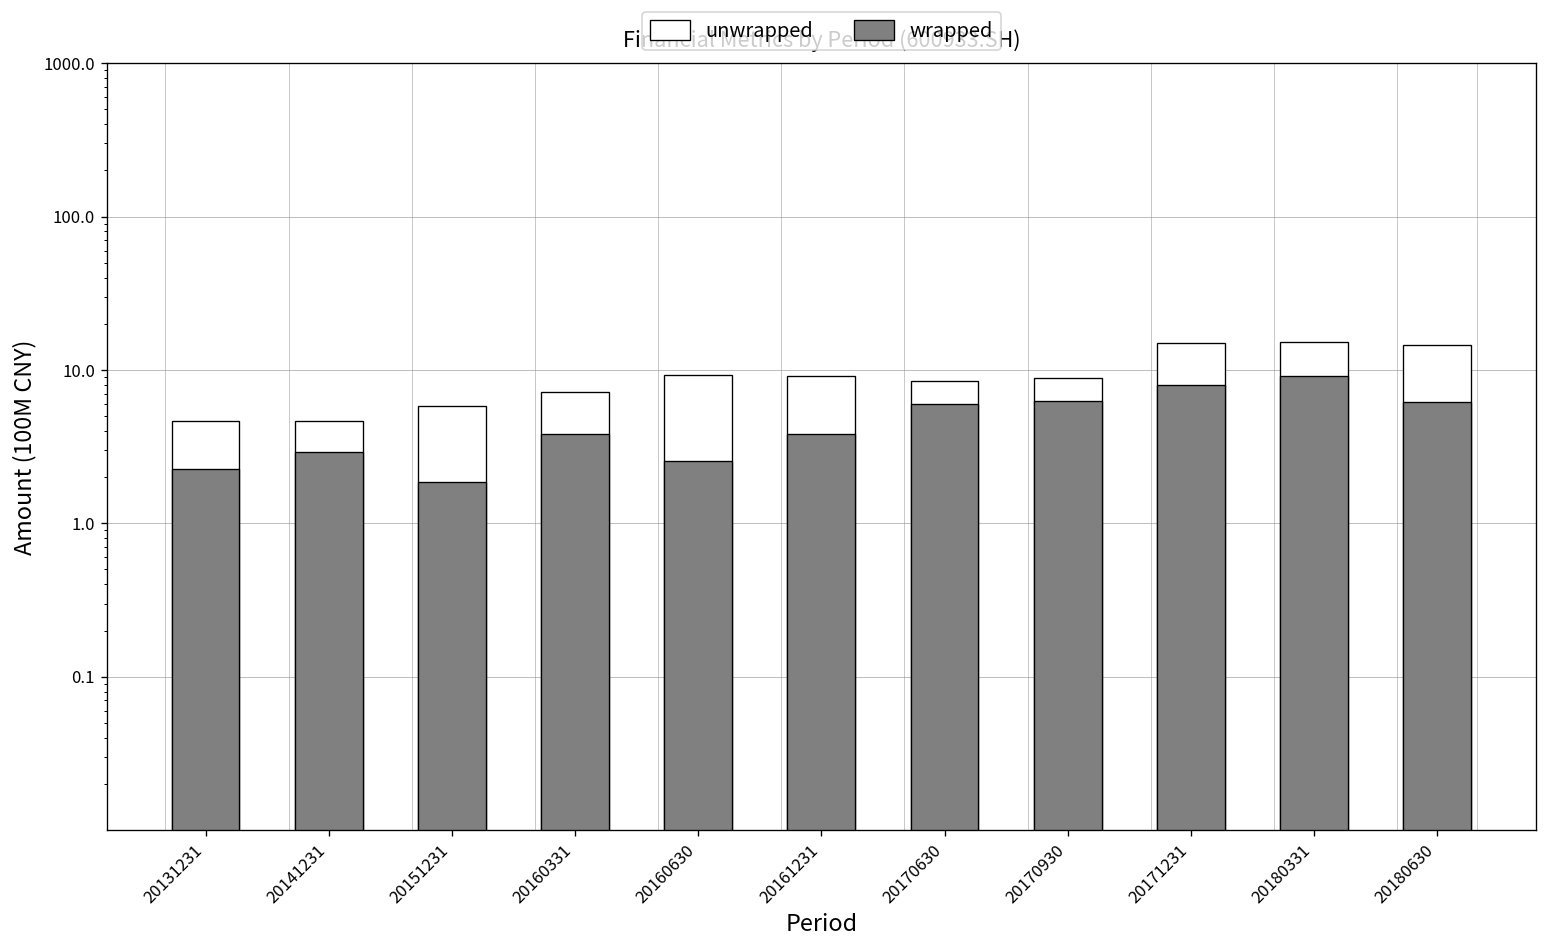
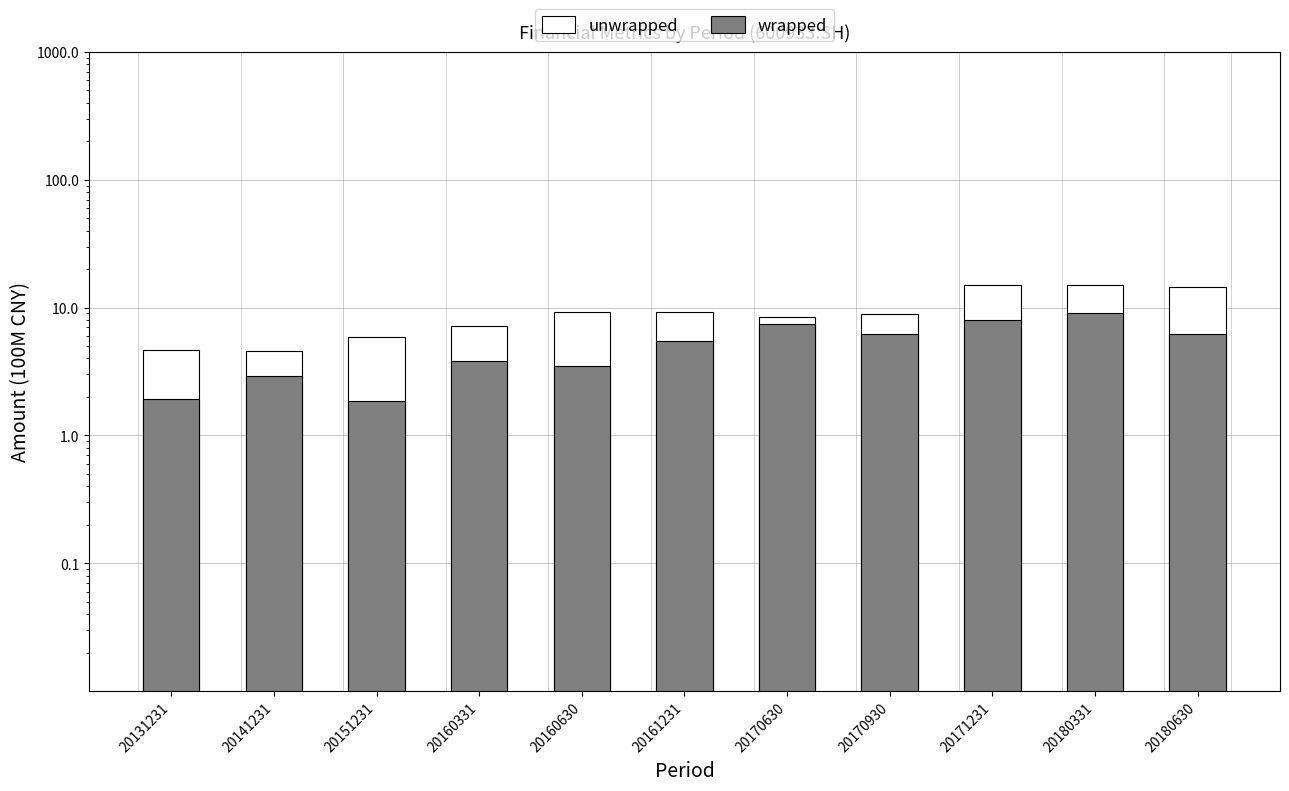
wrapped, 20131231: 2.3 -> 1.9
wrapped, 20160630: 2.5 -> 3.5
wrapped, 20161231: 3.8 -> 5.5
wrapped, 20170630: 6 -> 7
